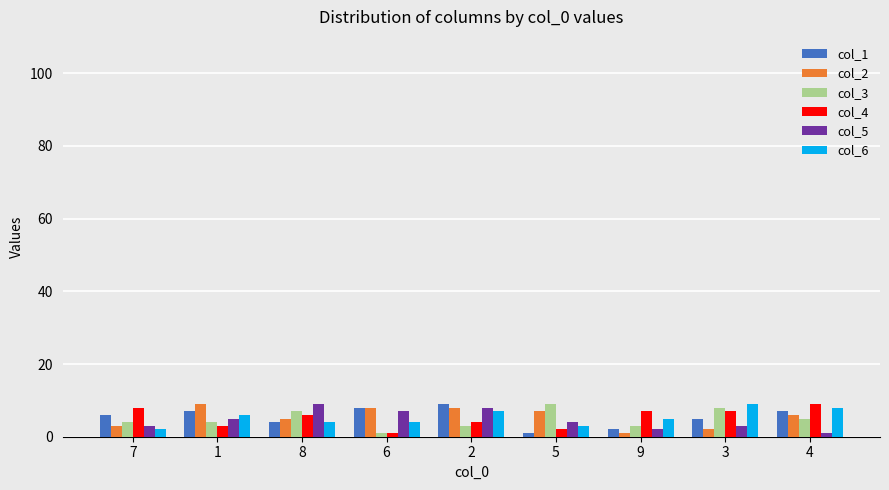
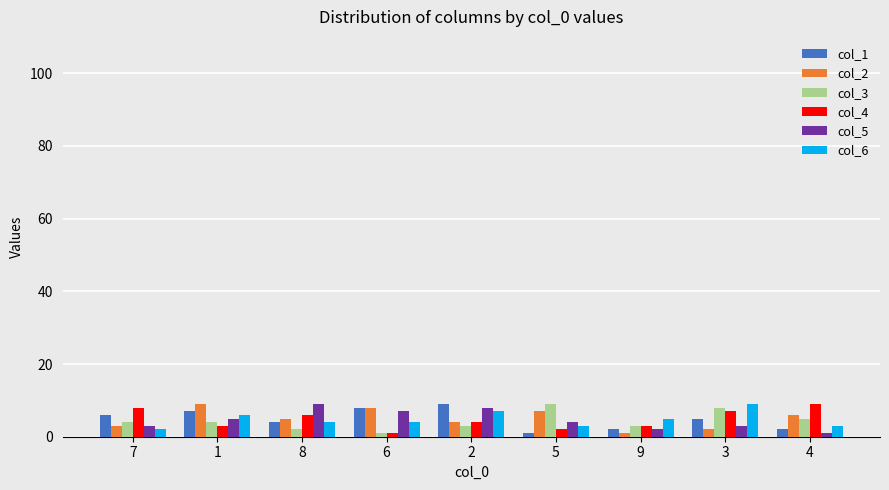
col_3, 8: 7 -> 2
col_2, 2: 8 -> 4
col_4, 9: 7 -> 3
col_1, 4: 7 -> 2
col_6, 4: 8 -> 3
